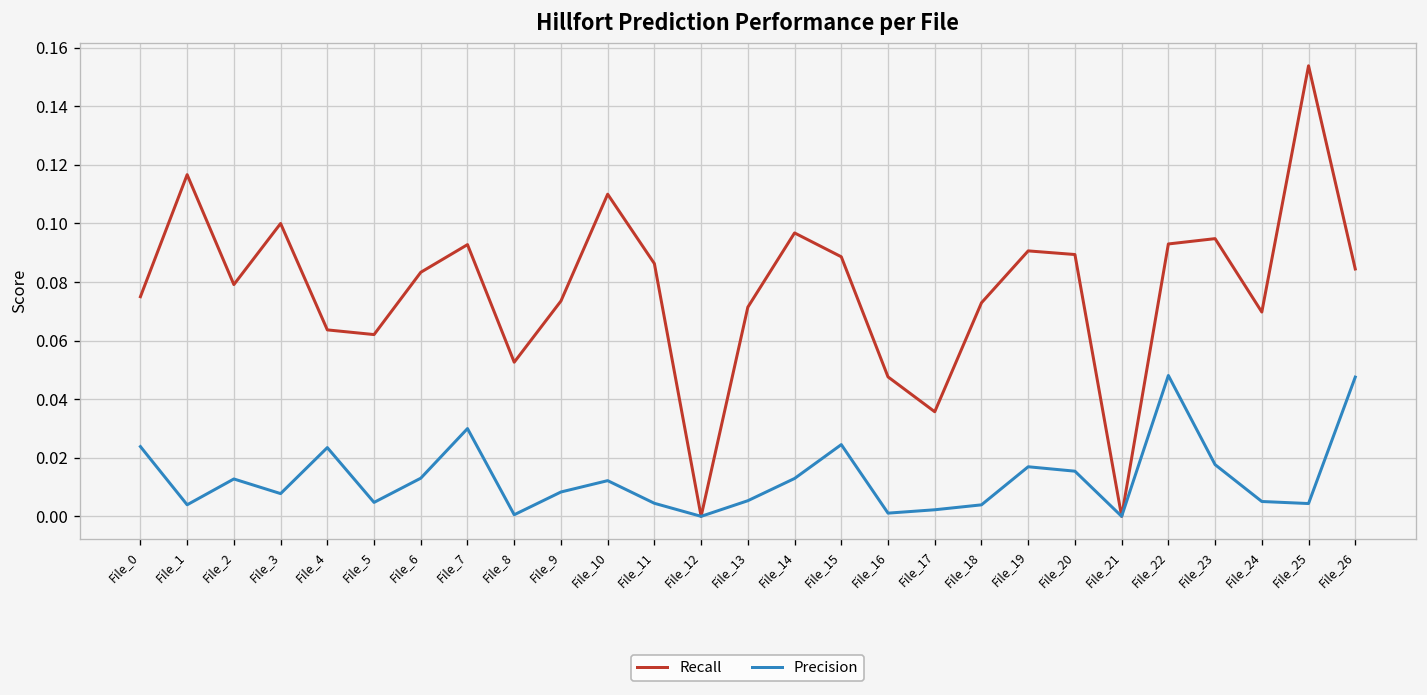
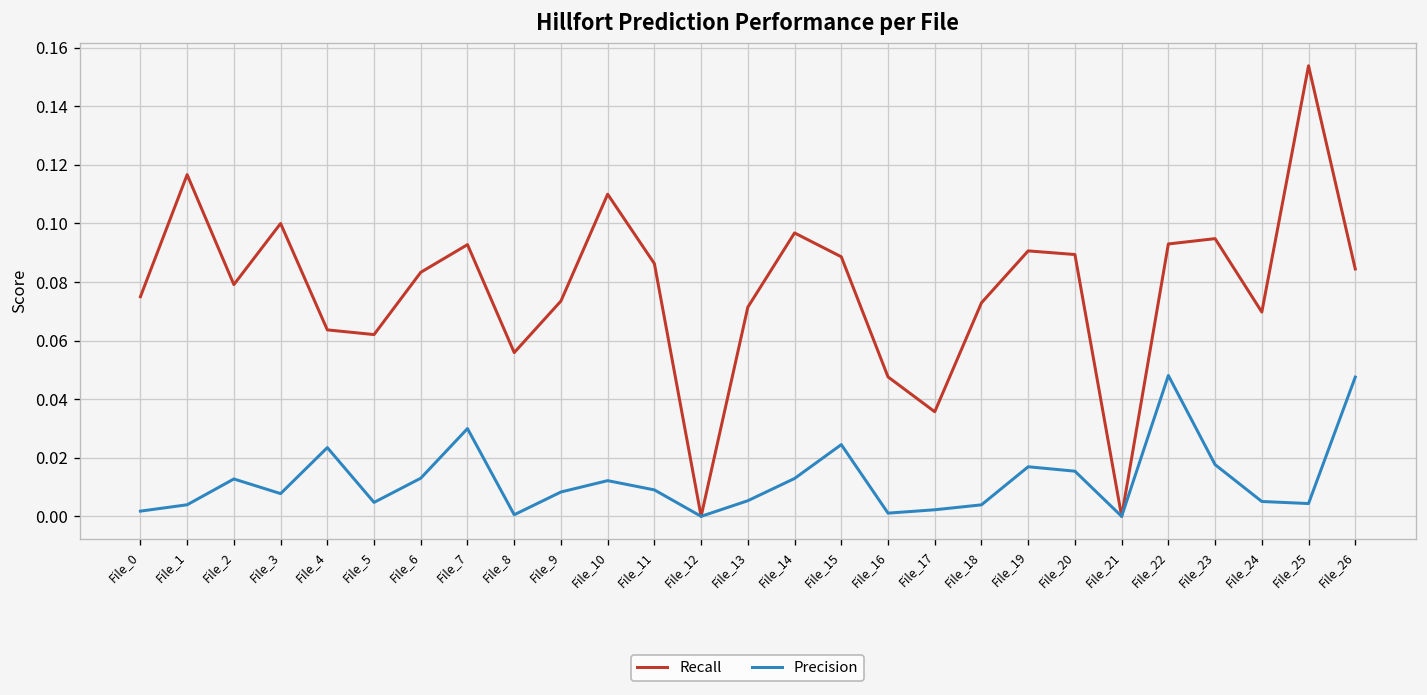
Precision, File_0: 0.024 -> 0.002
Recall, File_8: 0.053 -> 0.056
Precision, File_11: 0.004 -> 0.009
